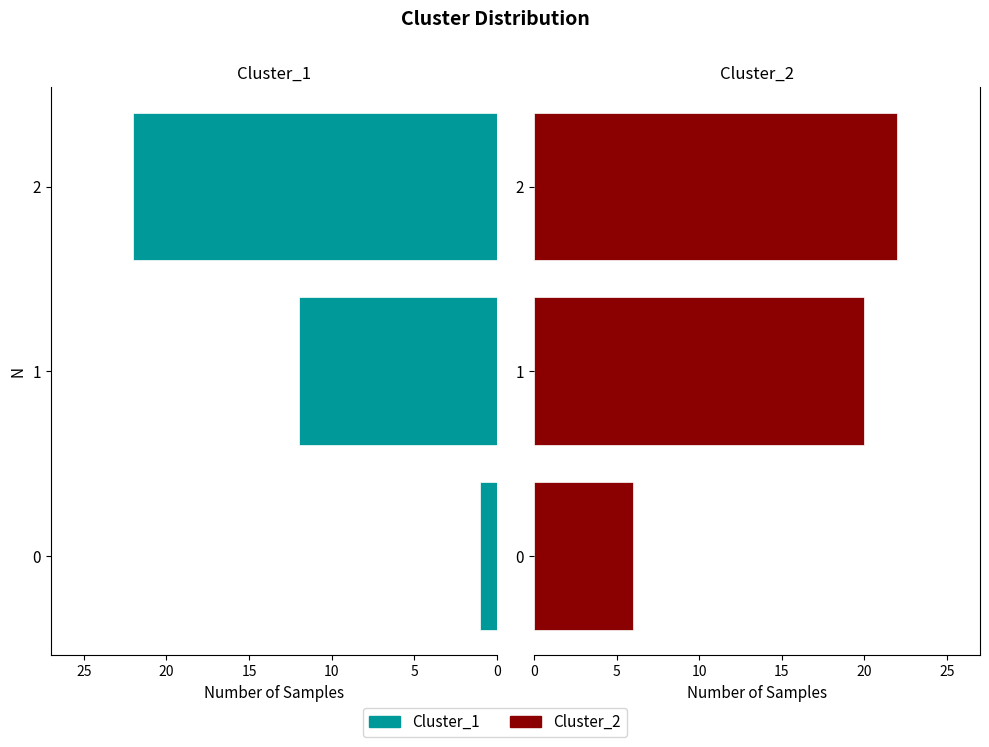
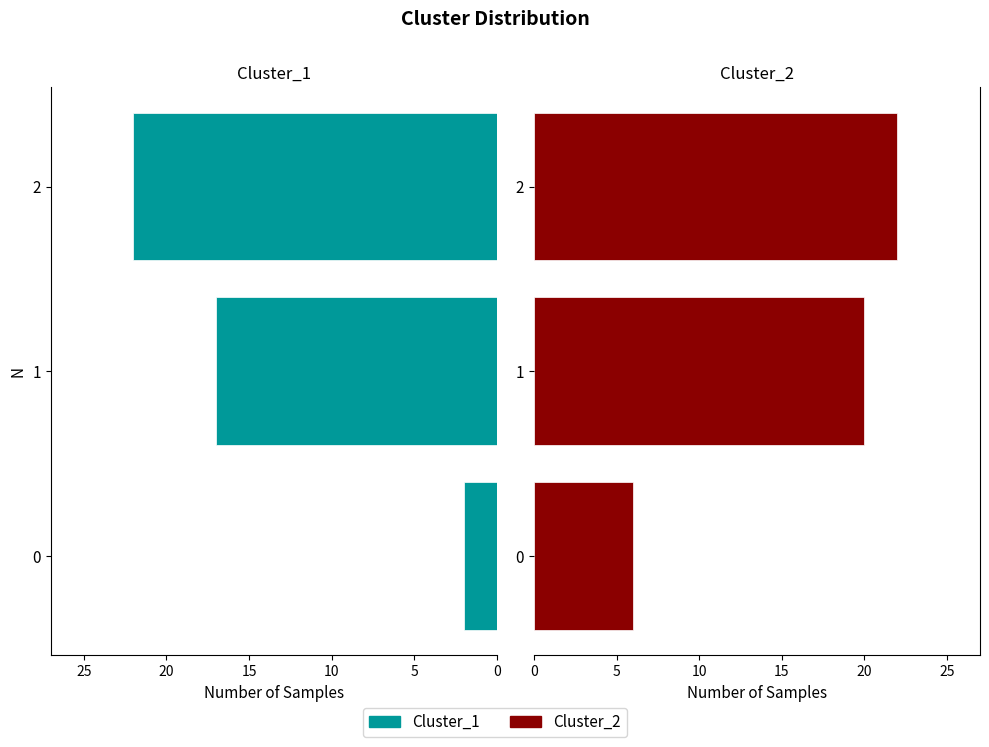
Cluster_1, 1: 12 -> 17
Cluster_1, 0: 1 -> 2
